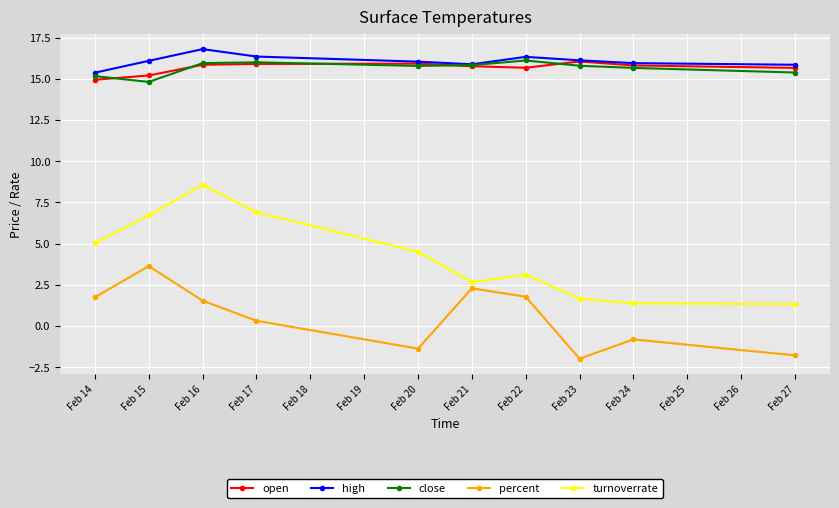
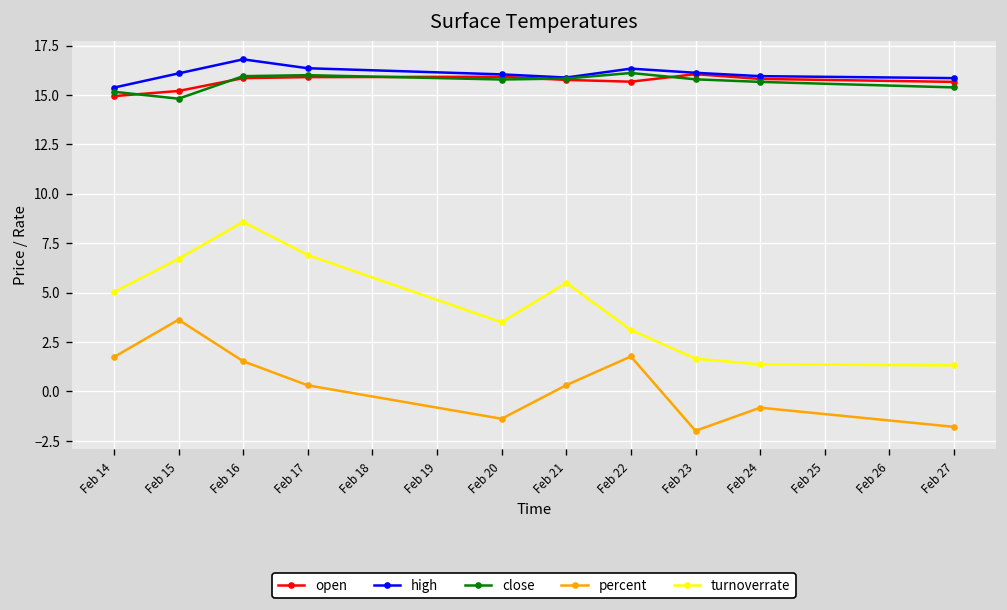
turnoverrate, Feb 20: 4.5 -> 3.5
percent, Feb 21: 2.3 -> 0.3
turnoverrate, Feb 21: 2.7 -> 5.5
